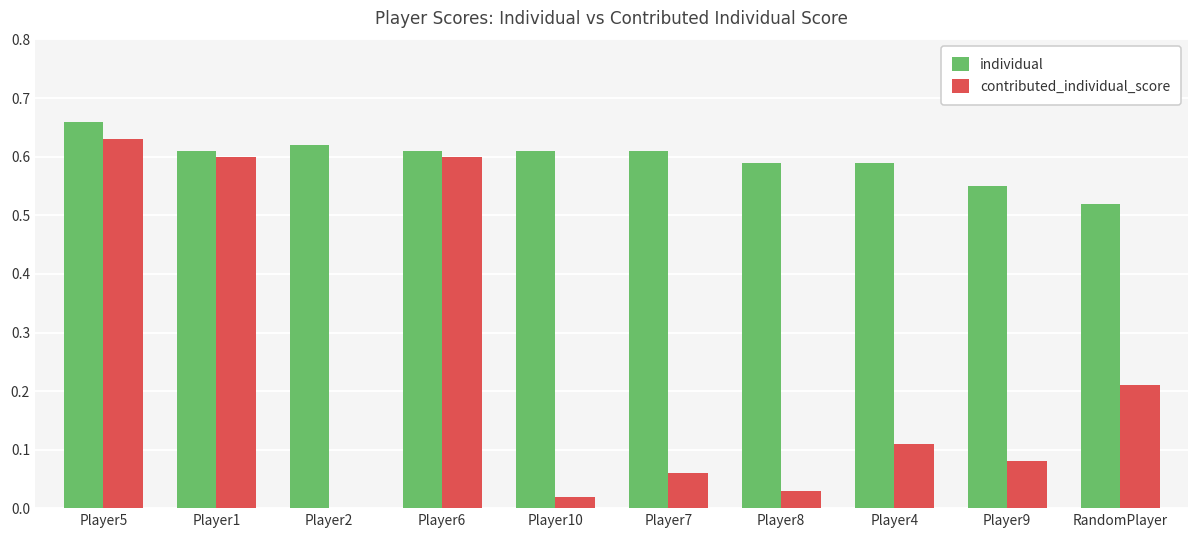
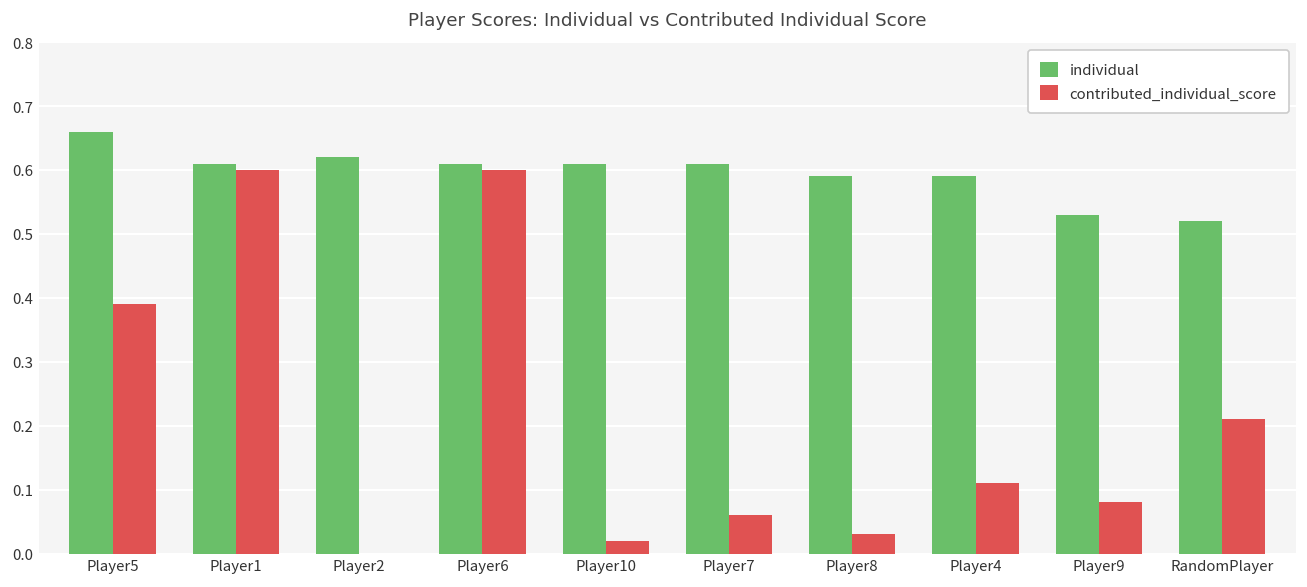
contributed_individual_score, Player5: 0.63 -> 0.39
individual, Player9: 0.55 -> 0.53
